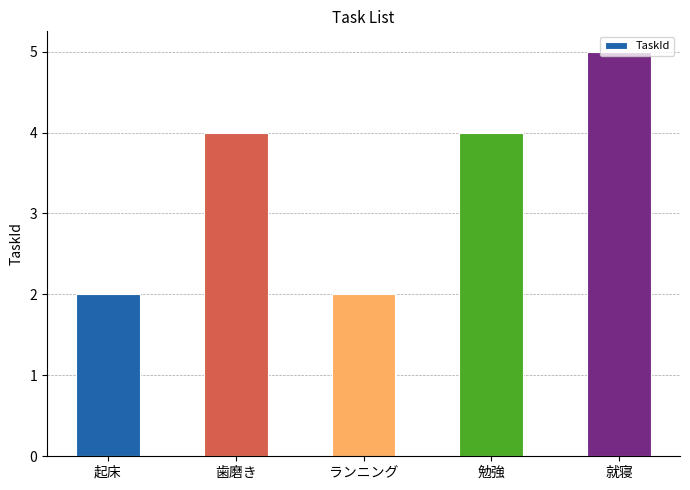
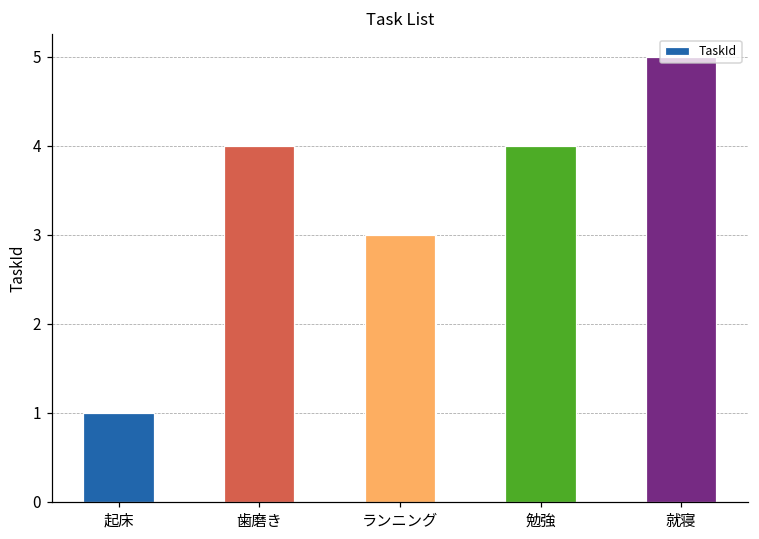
起床: 2 -> 1
ランニング: 2 -> 3
